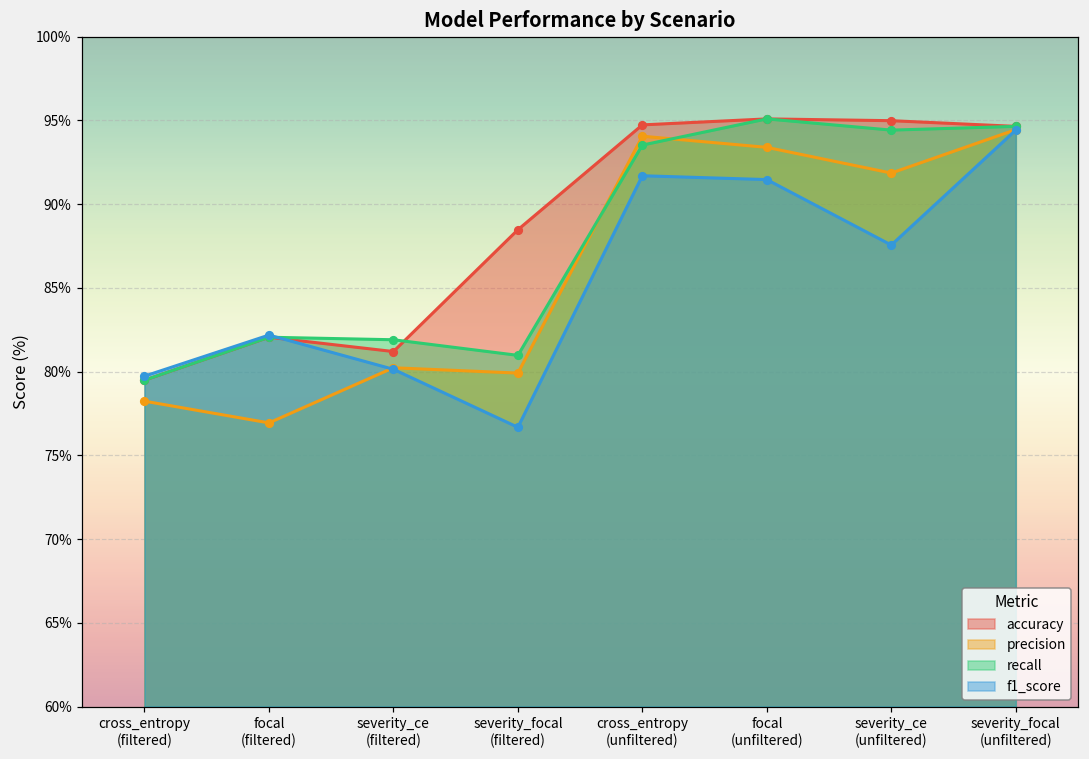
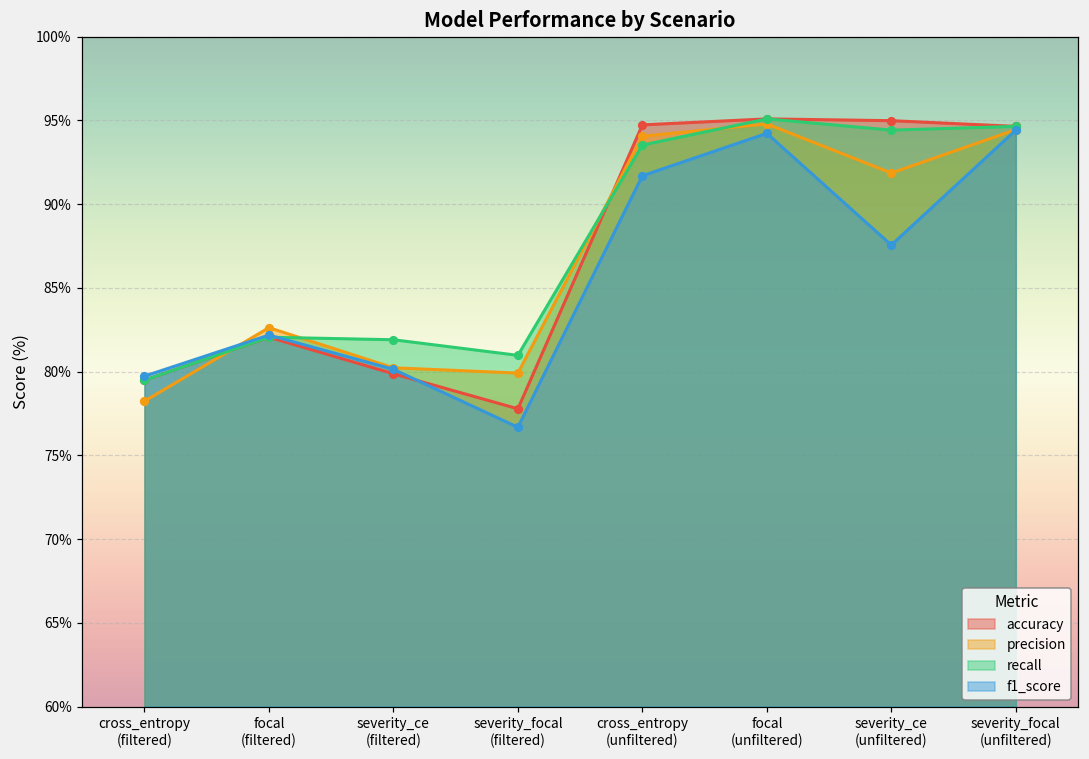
precision, focal (filtered): 76.9% -> 82.6%
accuracy, severity_ce (filtered): 81.2% -> 79.9%
accuracy, severity_focal (filtered): 88.5% -> 77.8%
precision, focal (unfiltered): 93.4% -> 94.8%
f1_score, focal (unfiltered): 91.5% -> 94.2%
